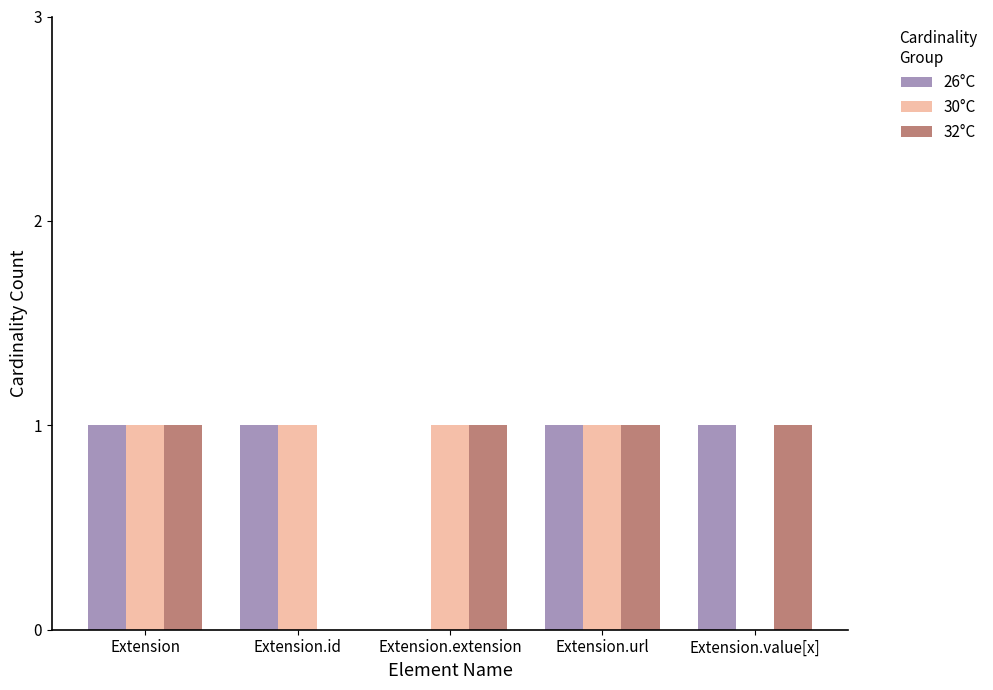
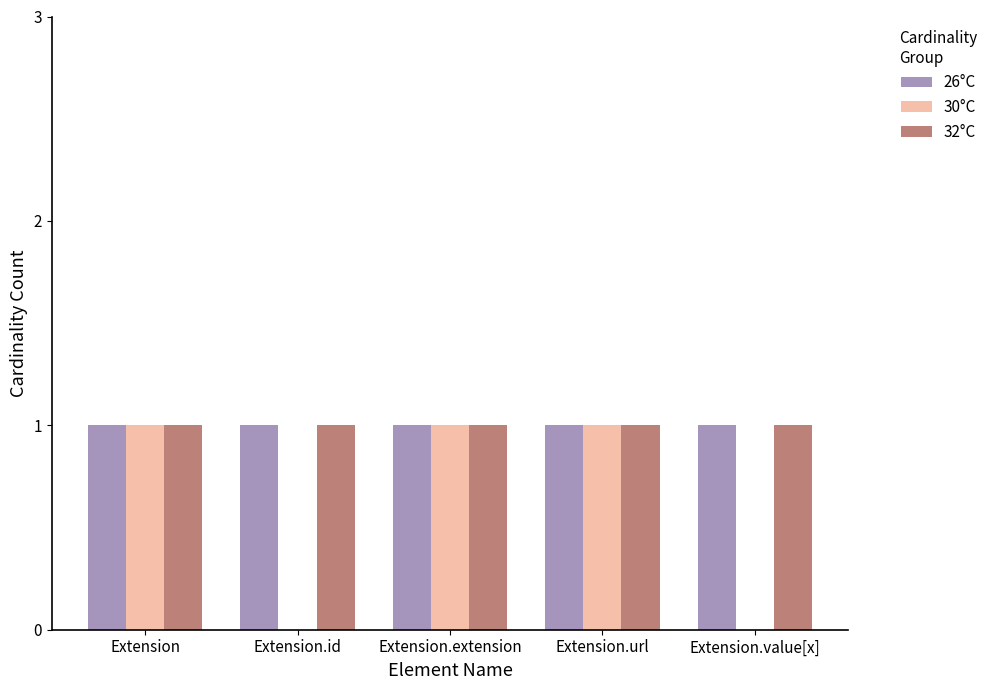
30°C, Extension.id: 1 -> 0
32°C, Extension.id: 0 -> 1
26°C, Extension.extension: 0 -> 1
